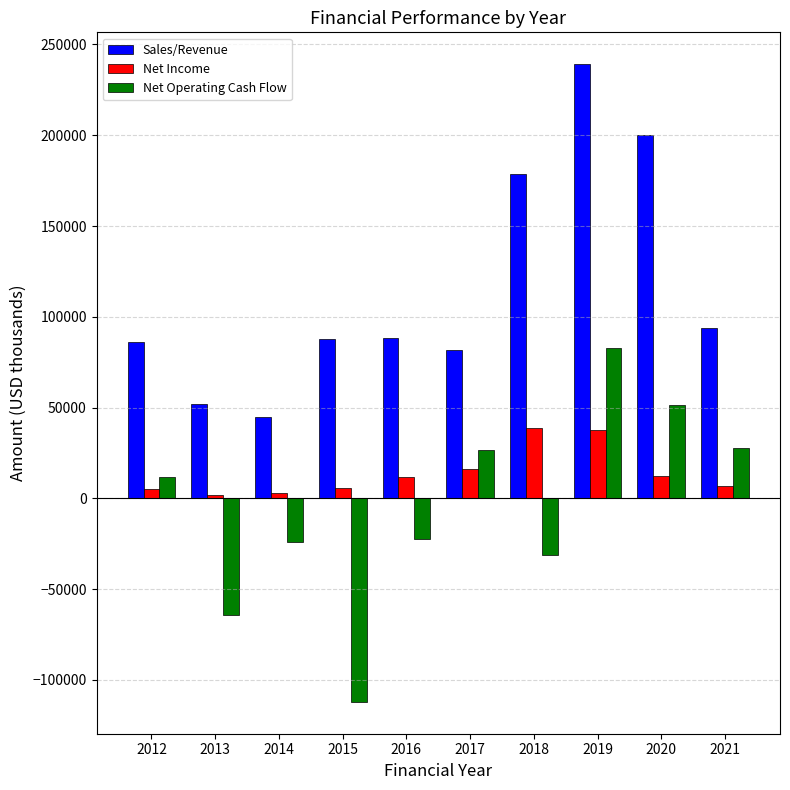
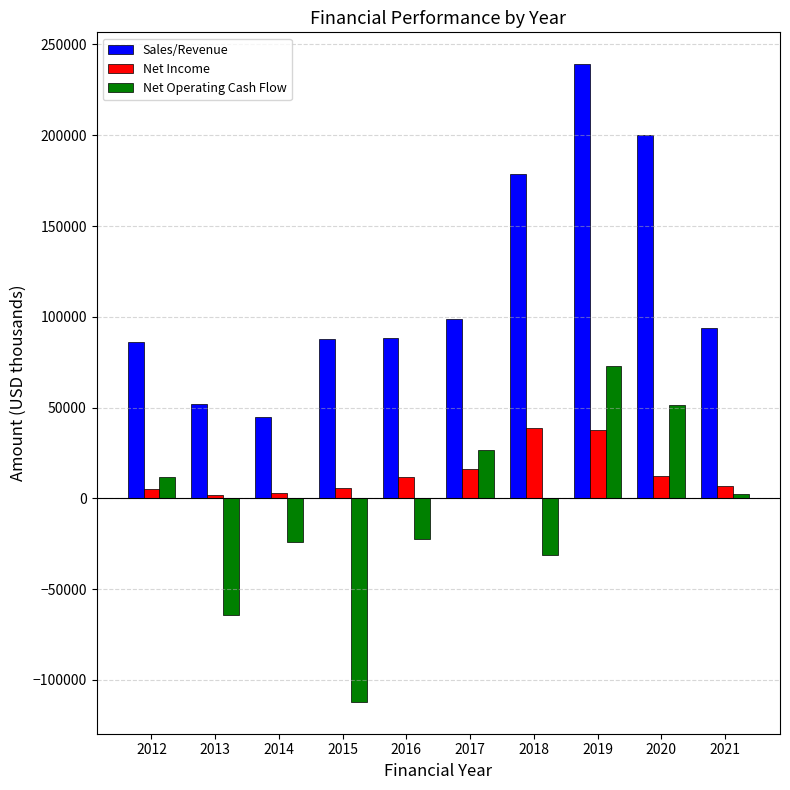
Sales/Revenue, 2017: 82000 -> 99000
Net Operating Cash Flow, 2019: 83000 -> 73000
Net Operating Cash Flow, 2021: 28000 -> 3000
